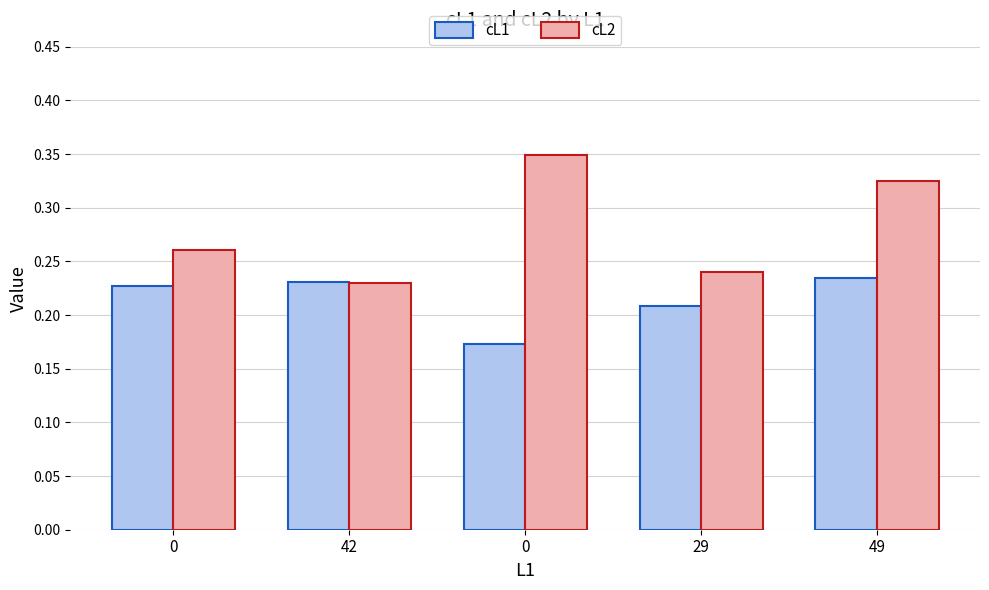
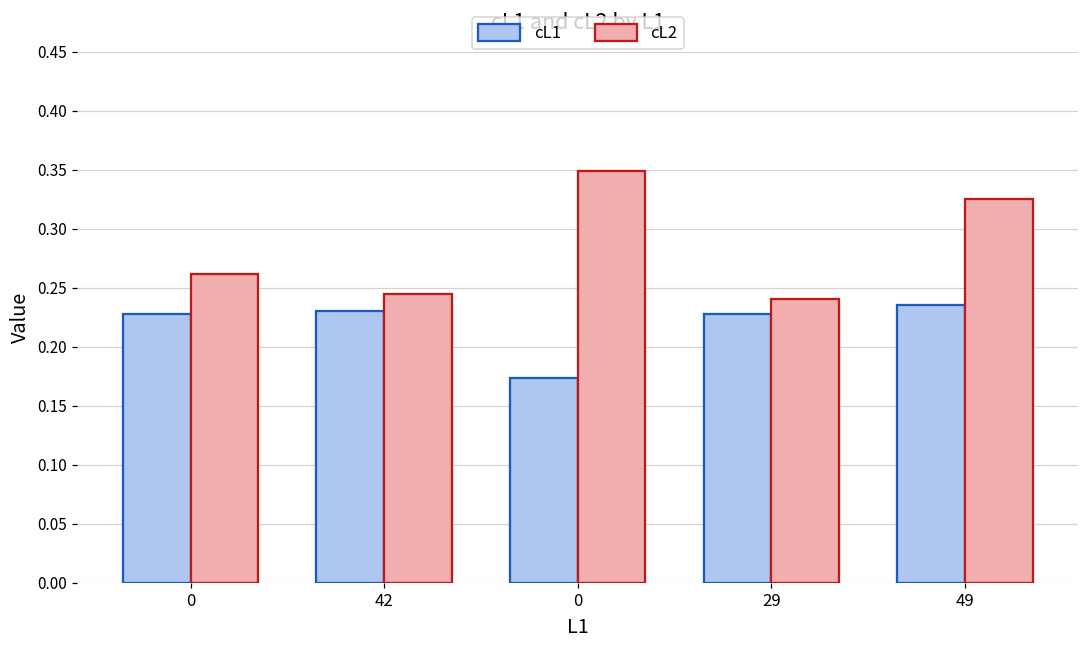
cL2, 42: 0.230 -> 0.245
cL1, 29: 0.208 -> 0.228
